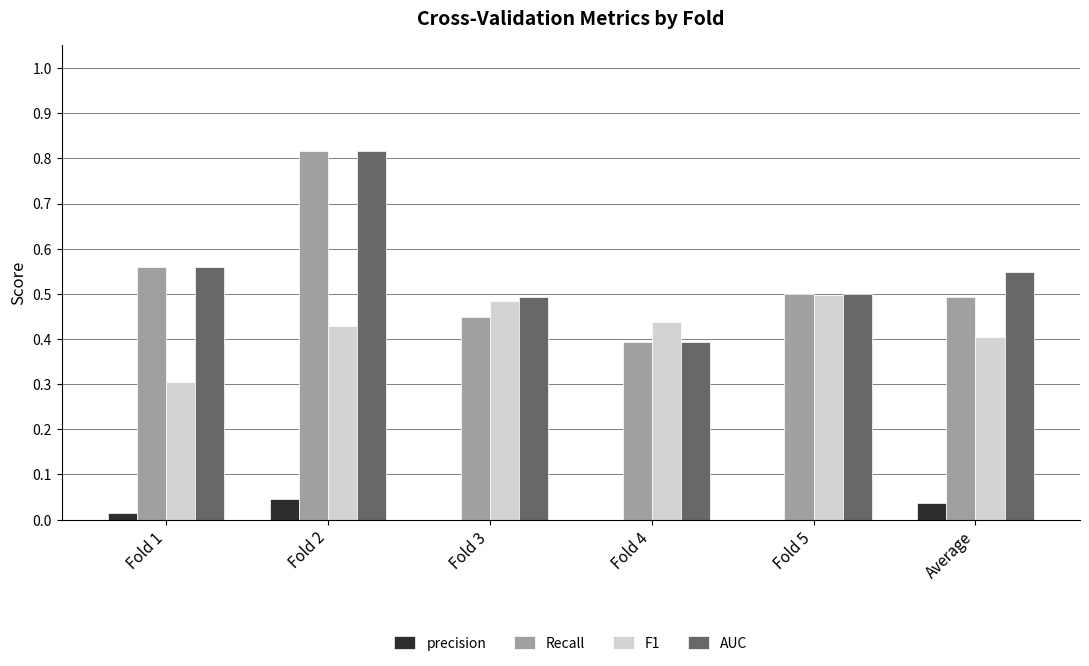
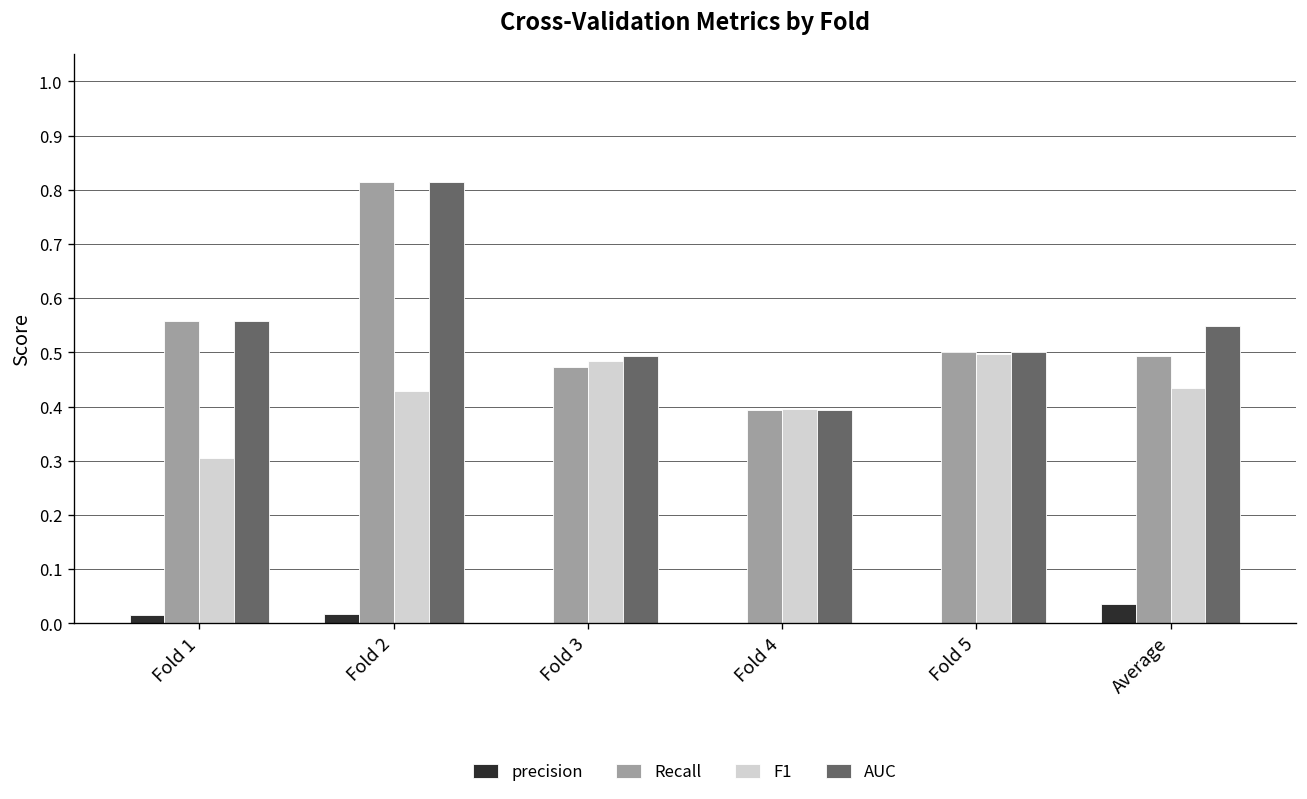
precision, Fold 2: 0.04 -> 0.02
Recall, Fold 3: 0.45 -> 0.47
F1, Fold 4: 0.44 -> 0.40
F1, Average: 0.41 -> 0.43
